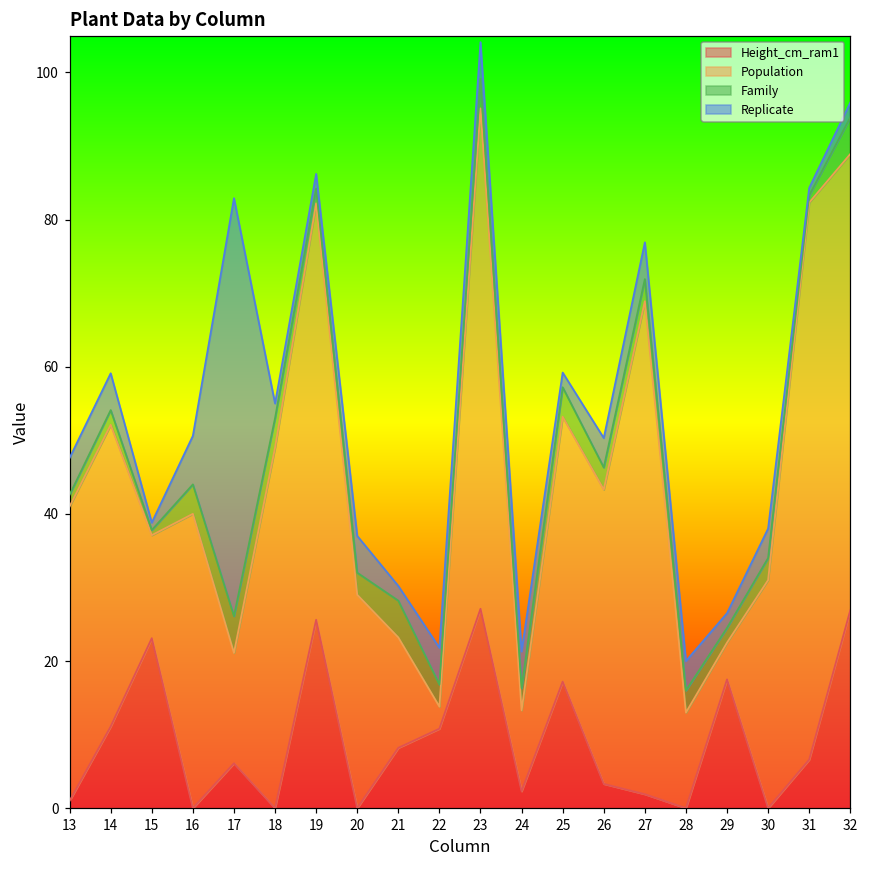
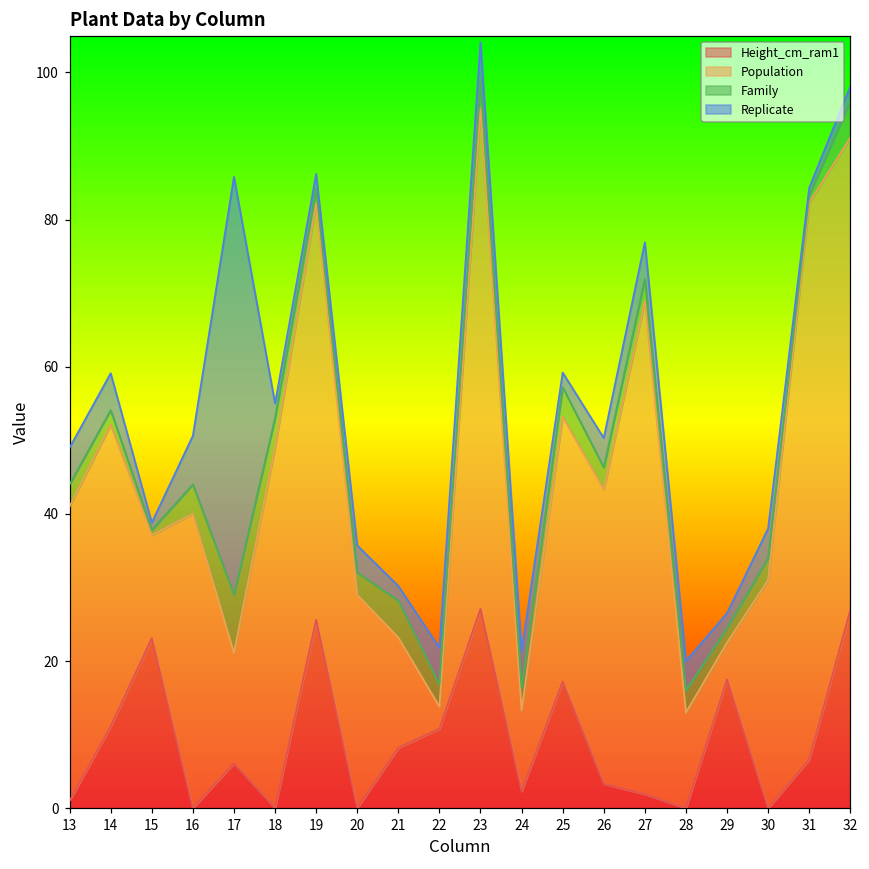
Family, 13: 2 -> 3
Family, 17: 5 -> 8
Replicate, 20: 5 -> 4
Population, 32: 62 -> 64
